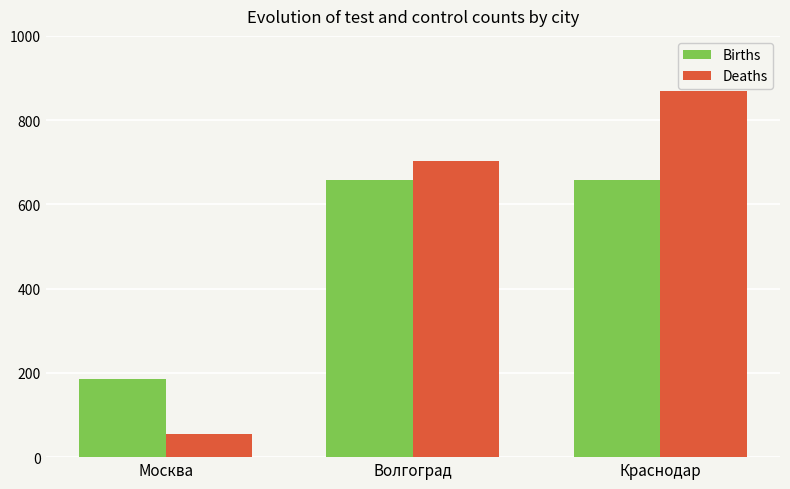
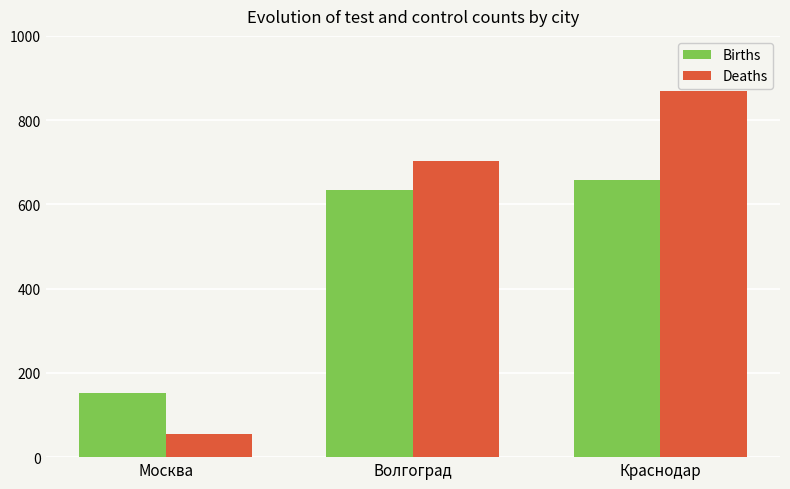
Births, Москва: 190 -> 150
Births, Волгоград: 660 -> 630
